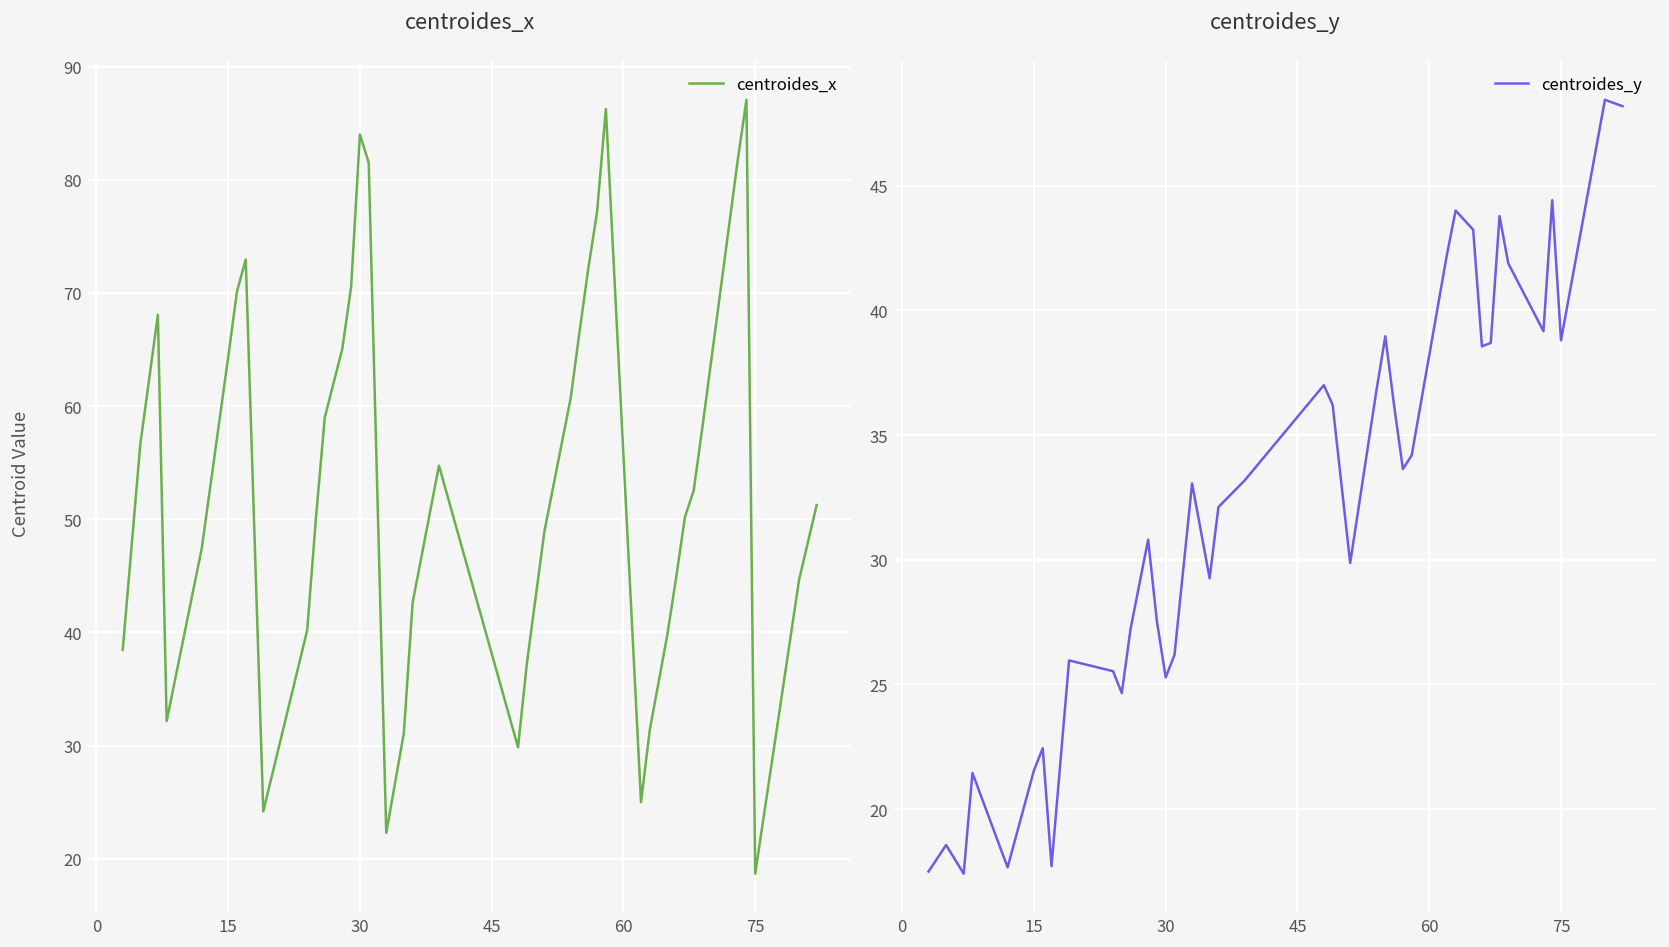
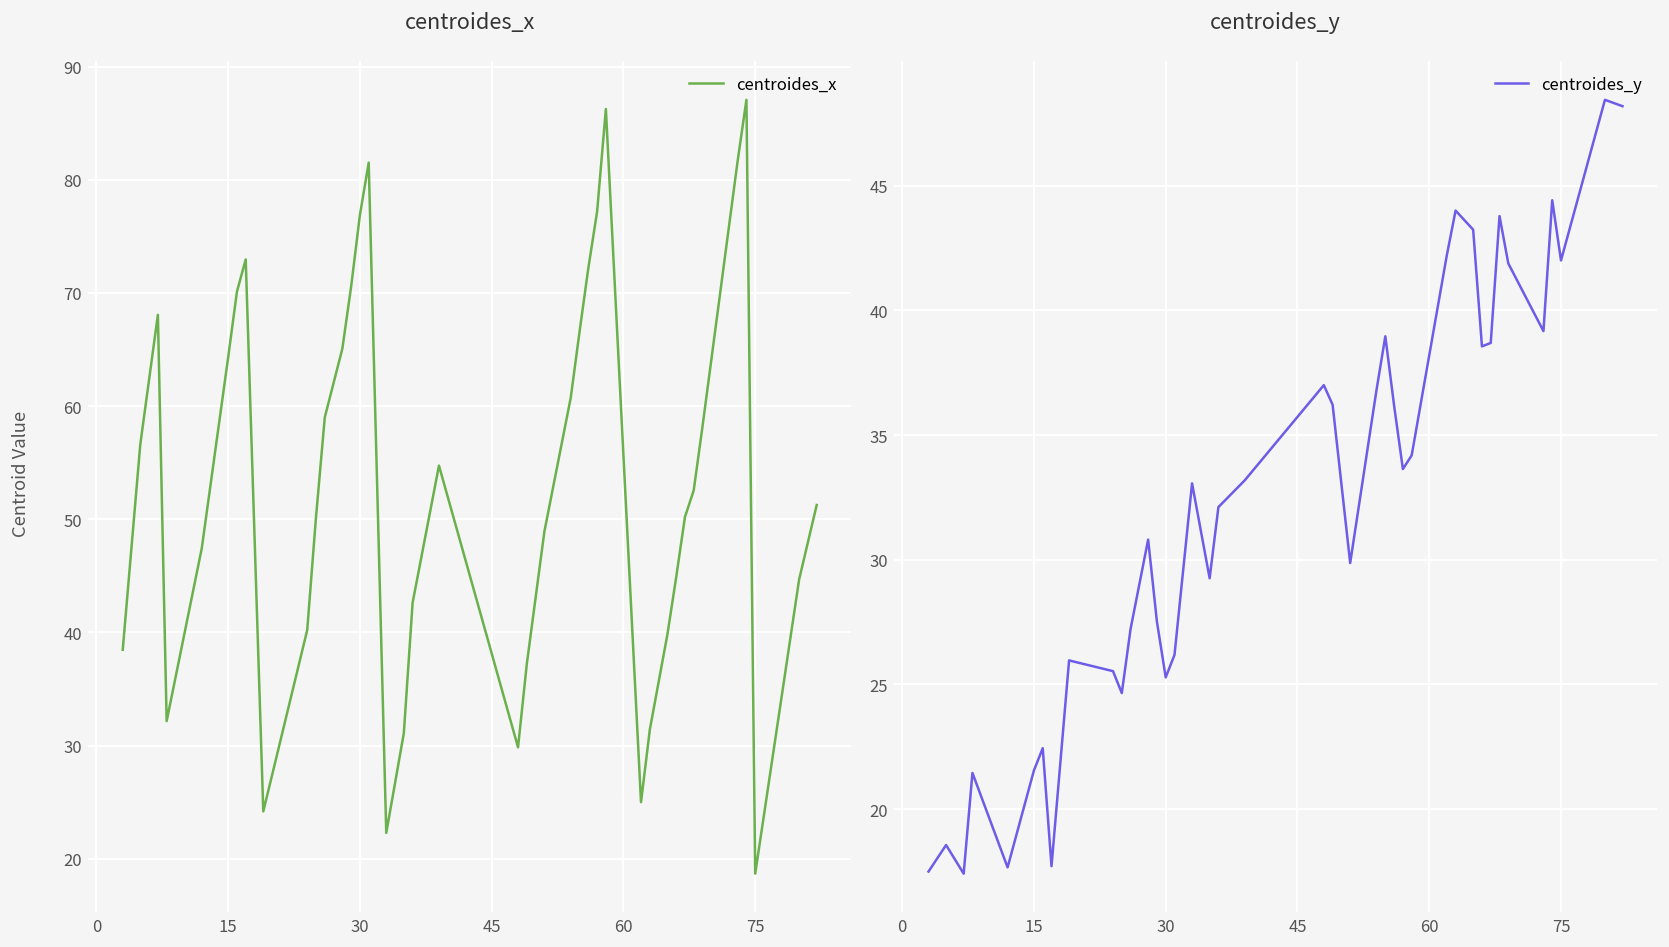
centroides_x, 30: 84 -> 77
centroides_y, 75: 38.8 -> 42.0
